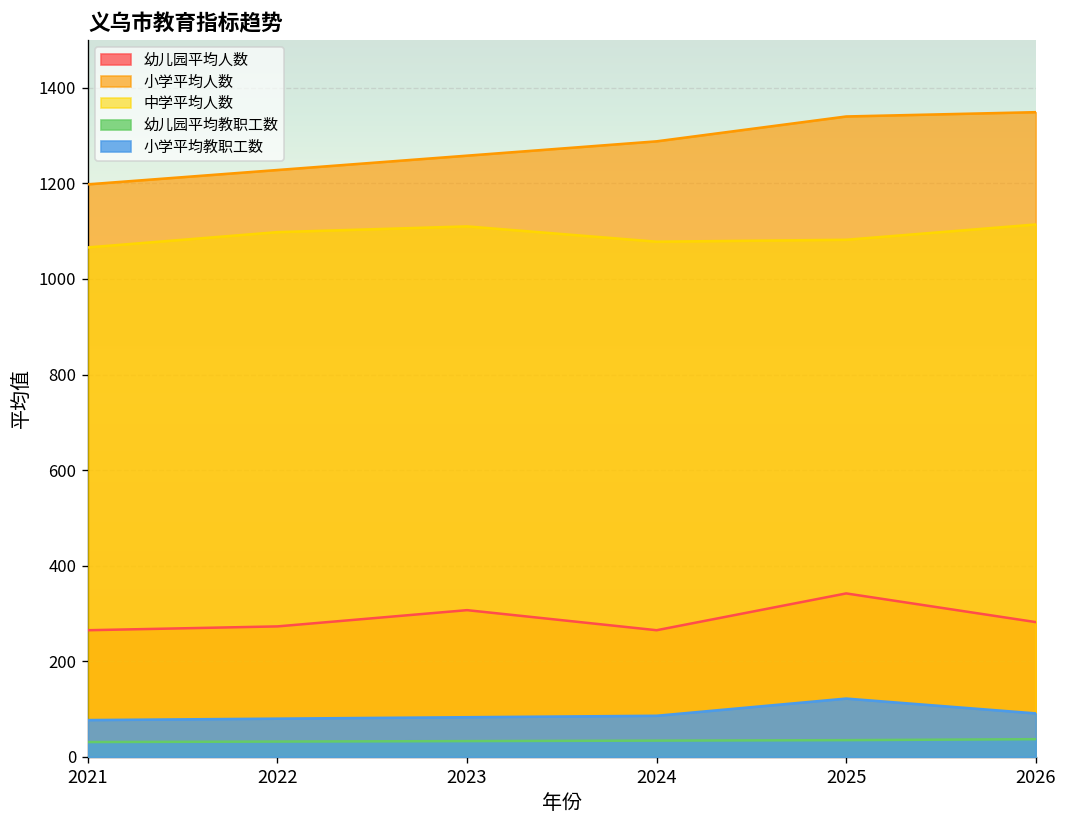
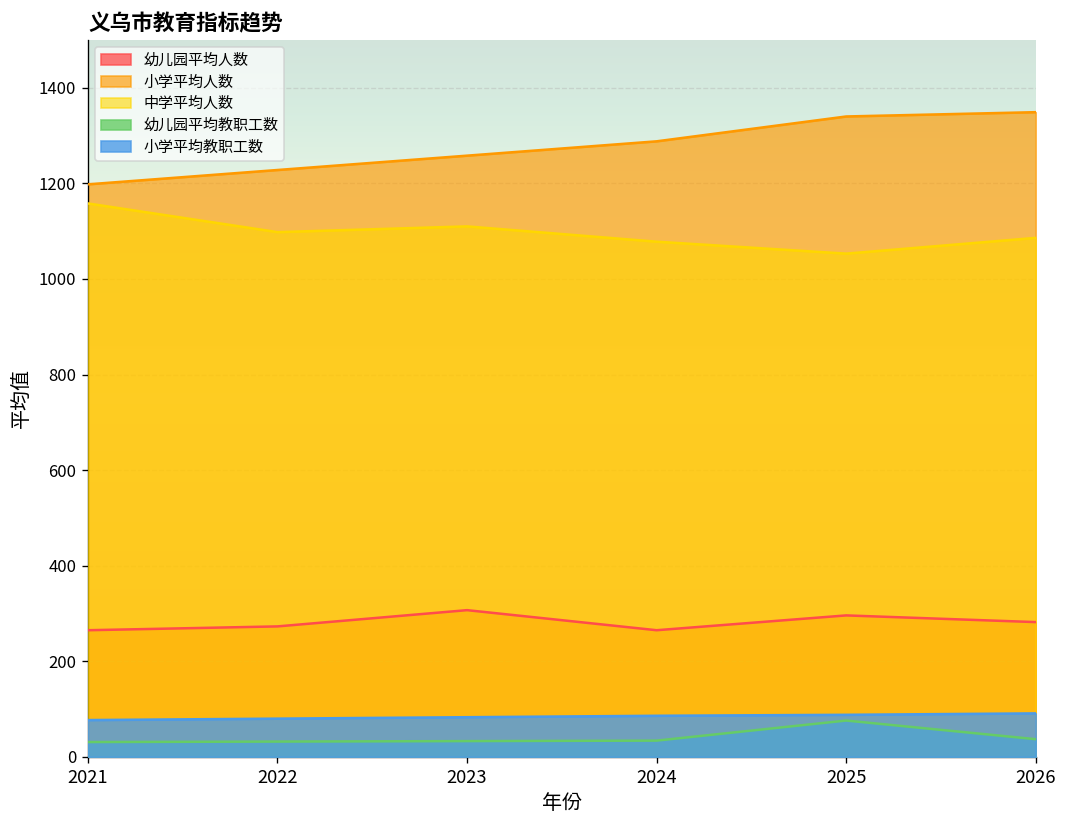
中学平均人数, 2021: 1070 -> 1160
幼儿园平均人数, 2025: 340 -> 300
中学平均人数, 2025: 1080 -> 1050
幼儿园平均教职工数, 2025: 40 -> 80
小学平均教职工数, 2025: 120 -> 90
中学平均人数, 2026: 1110 -> 1090
